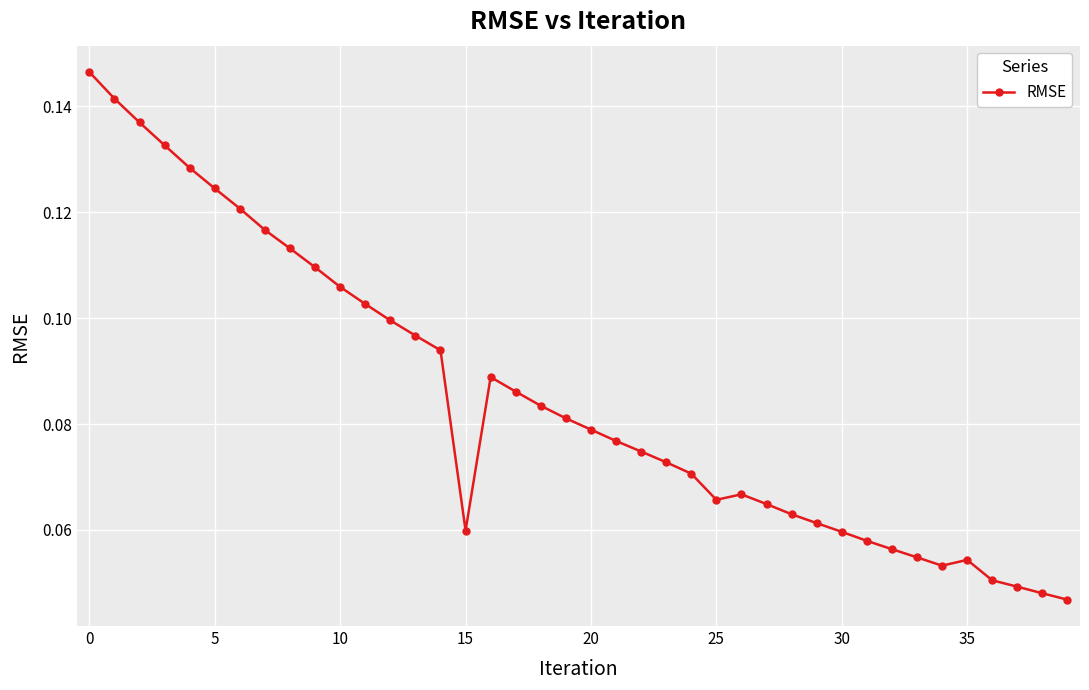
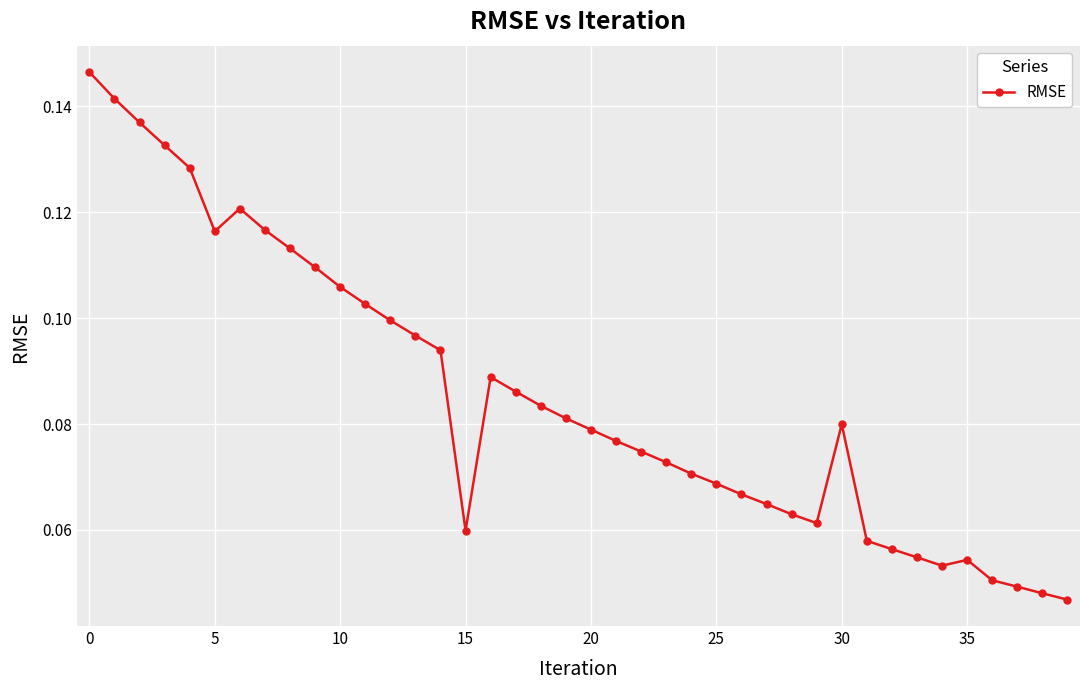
5: 0.125 -> 0.116
25: 0.066 -> 0.069
30: 0.060 -> 0.080
